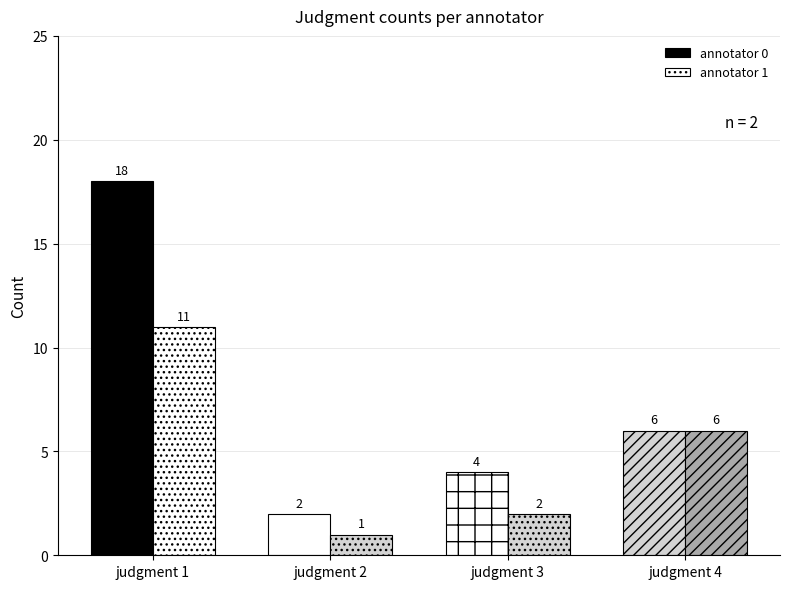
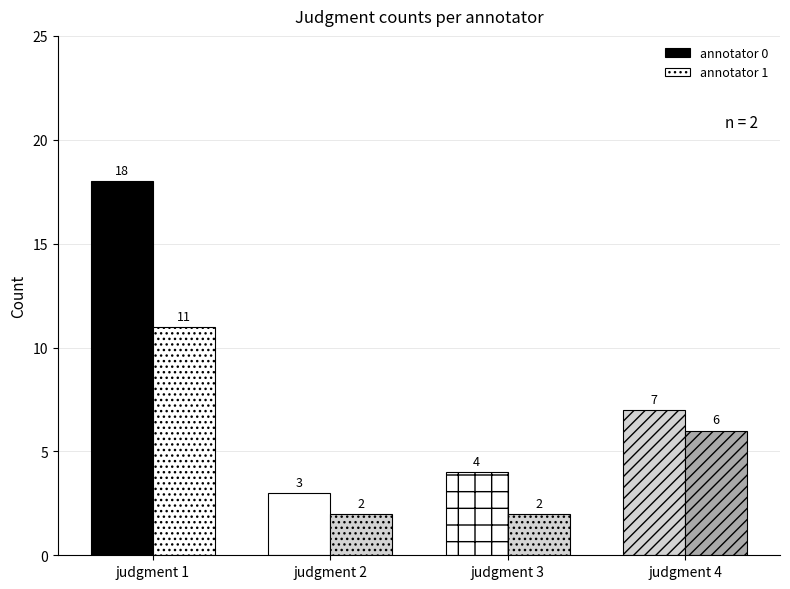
annotator 0, judgment 2: 2 -> 3
annotator 1, judgment 2: 1 -> 2
annotator 0, judgment 4: 6 -> 7
